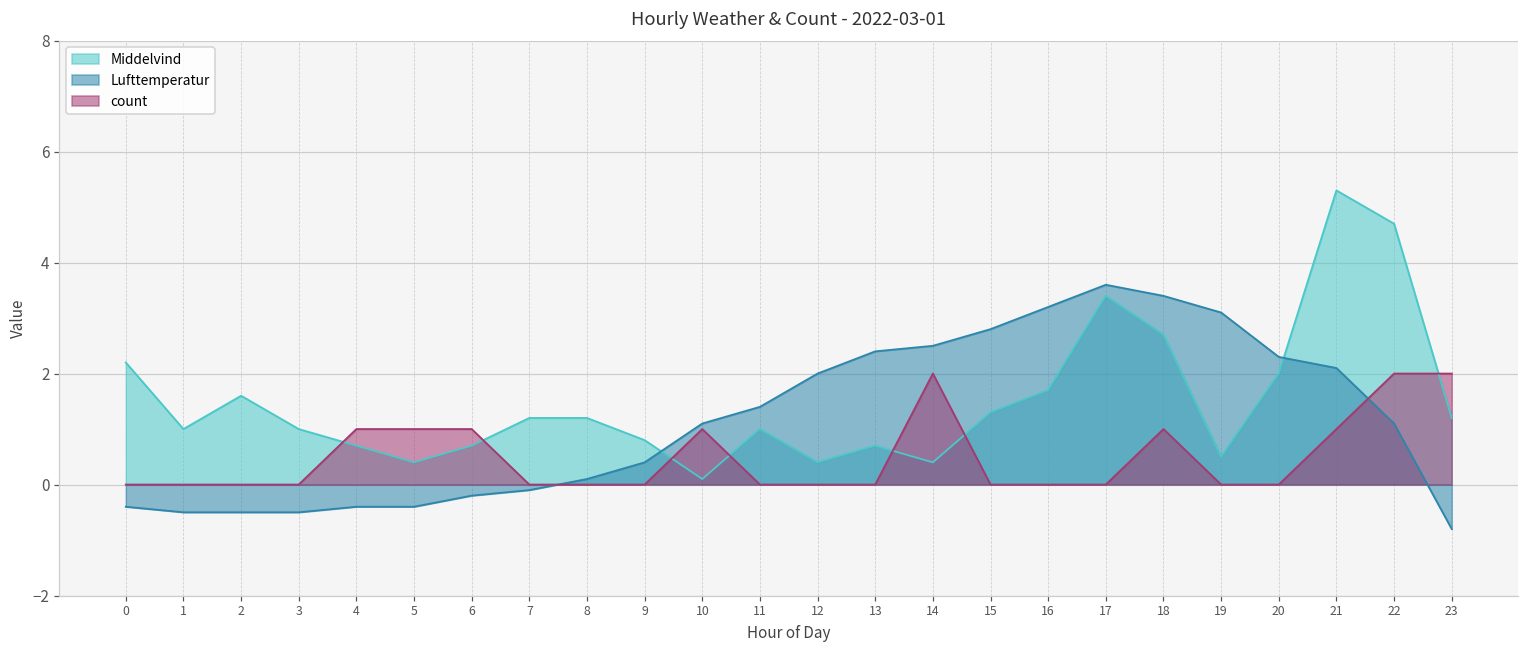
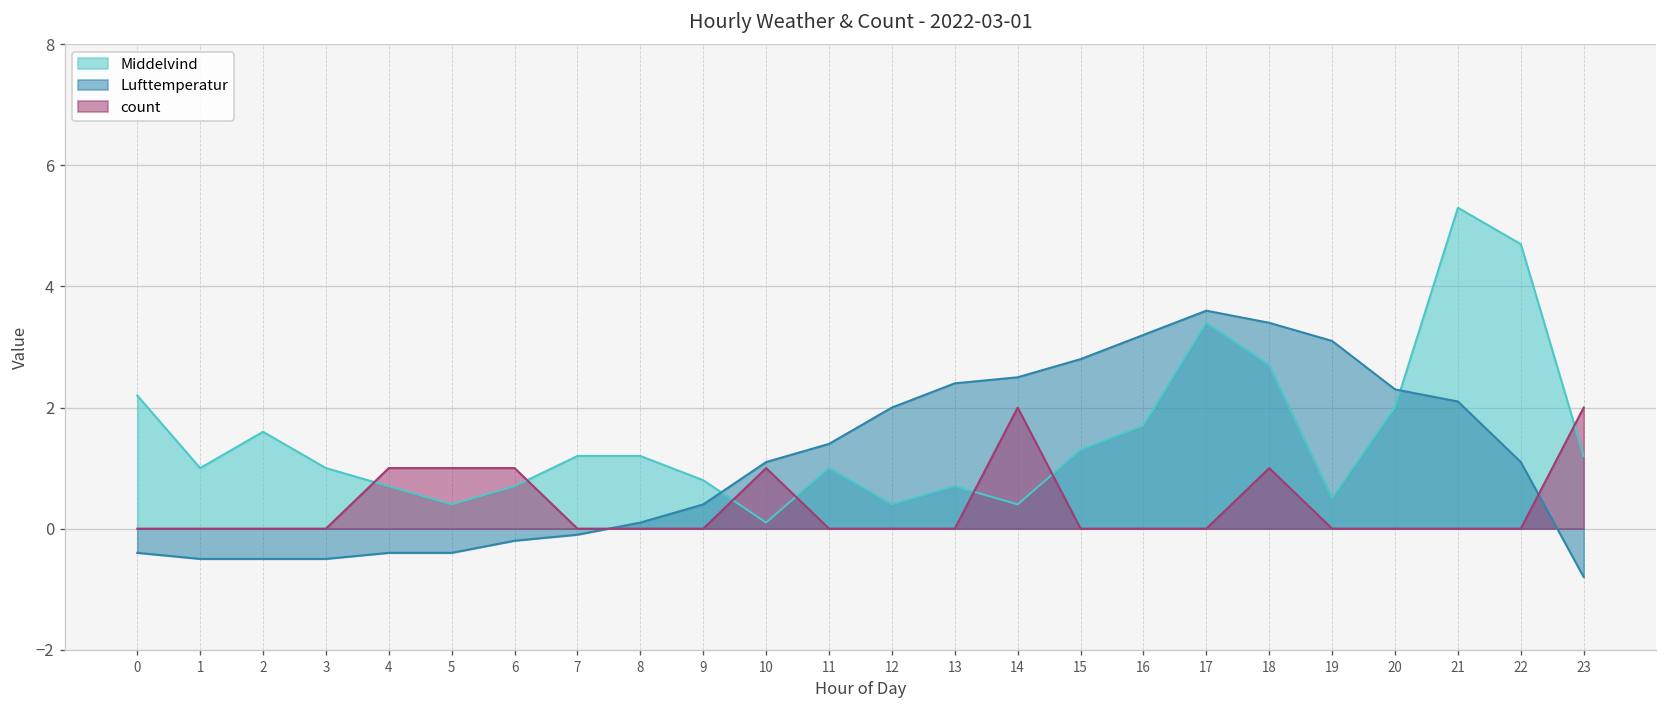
count, 21: 1 -> 0
count, 22: 2 -> 0
